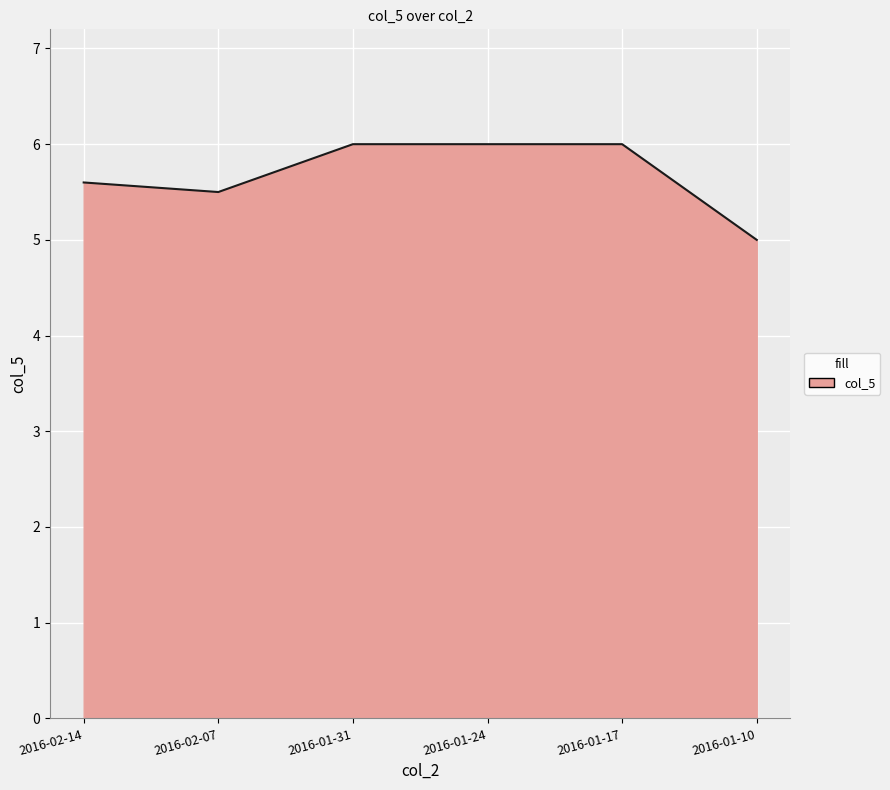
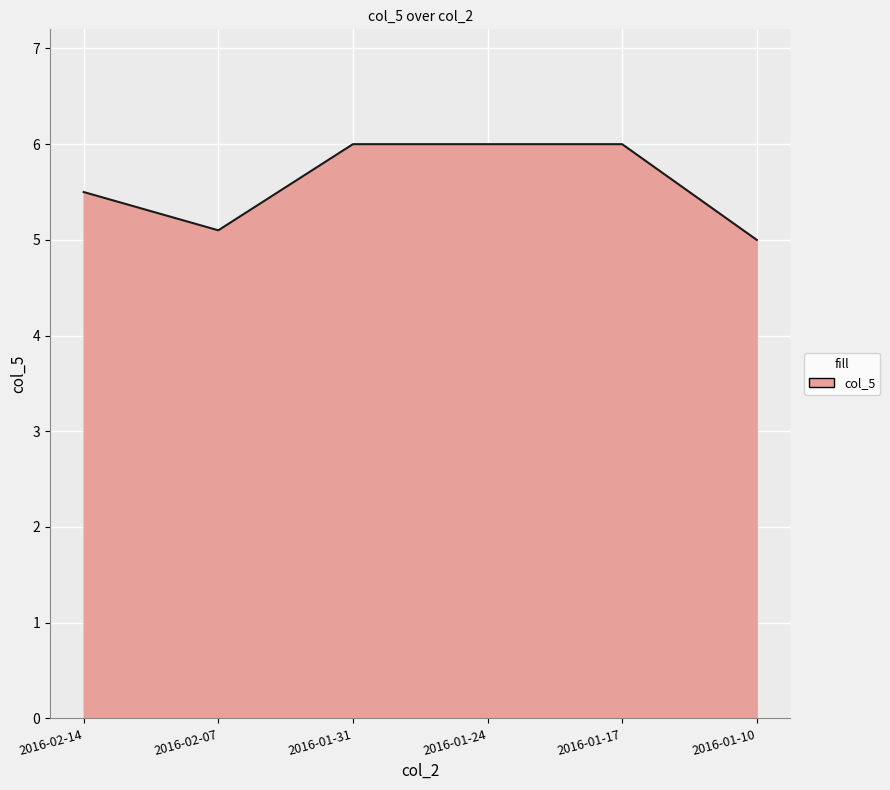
2016-02-14: 5.6 -> 5.5
2016-02-07: 5.5 -> 5.1
